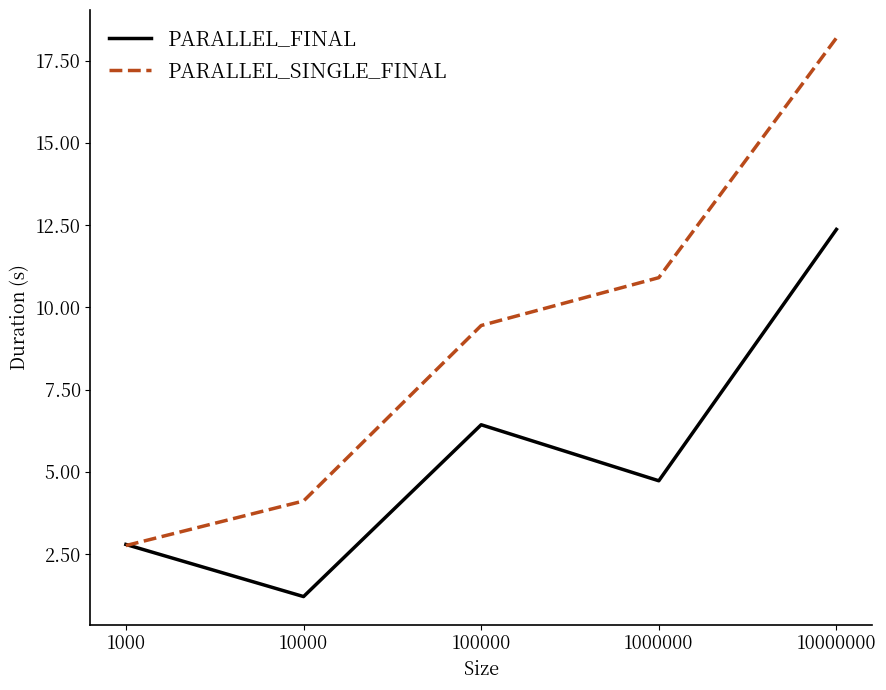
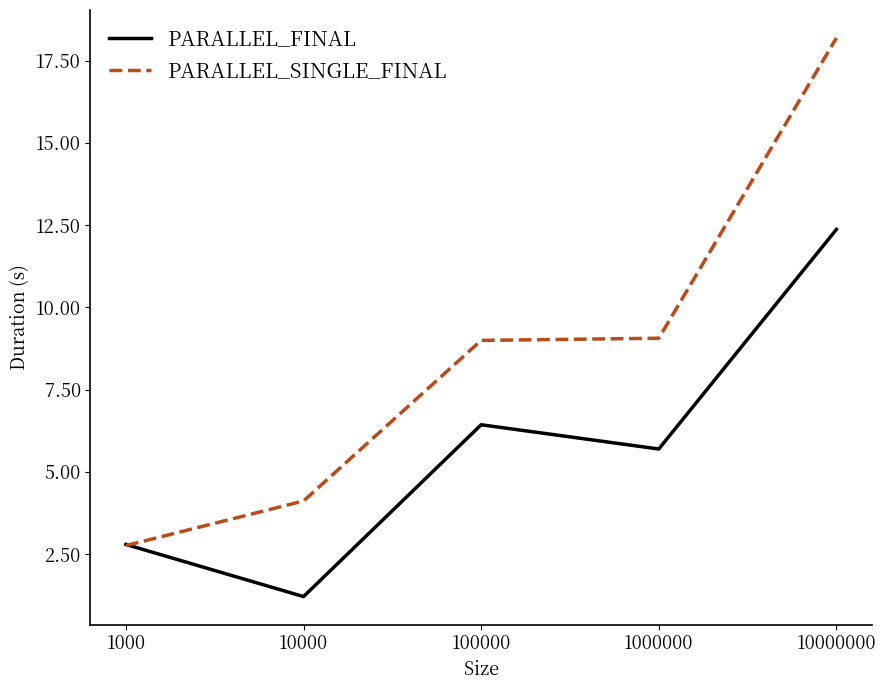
PARALLEL_SINGLE_FINAL, 100000: 9.4 -> 9.0
PARALLEL_FINAL, 1000000: 4.7 -> 5.7
PARALLEL_SINGLE_FINAL, 1000000: 10.9 -> 9.1
